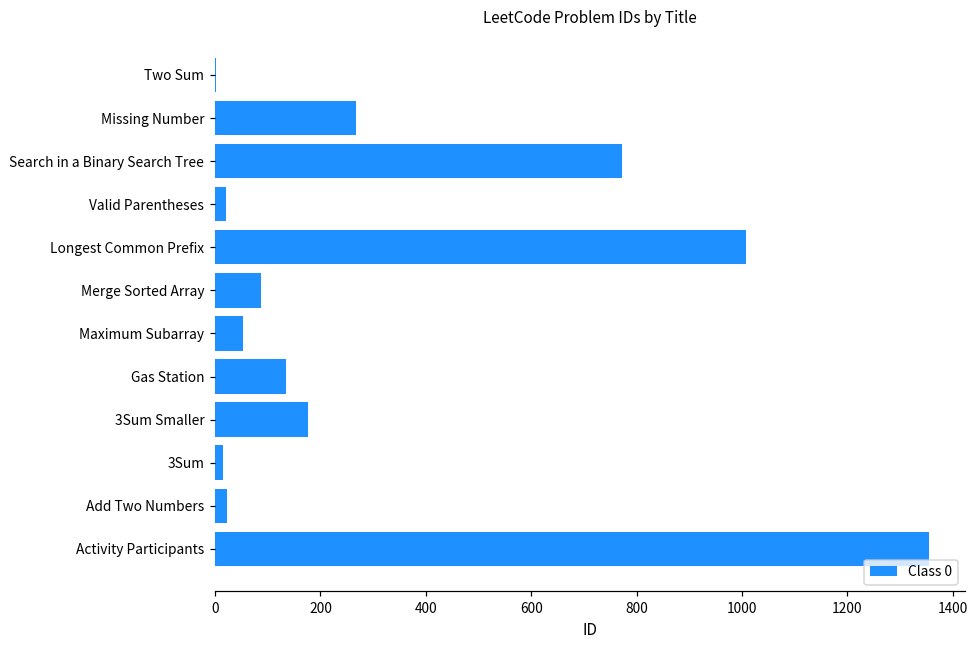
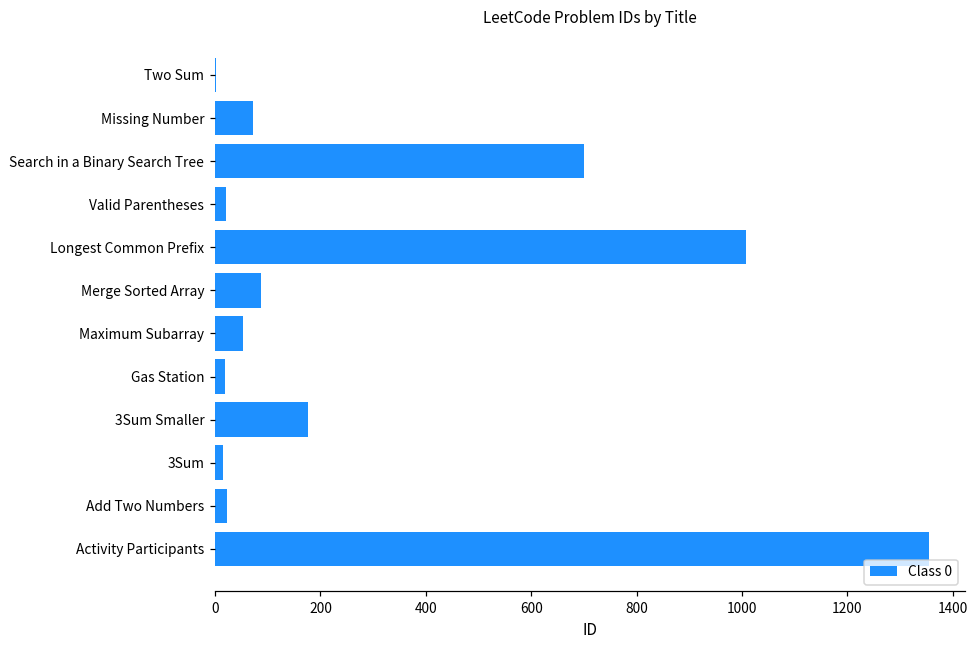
Missing Number: 270 -> 70
Search in a Binary Search Tree: 770 -> 700
Gas Station: 130 -> 20
